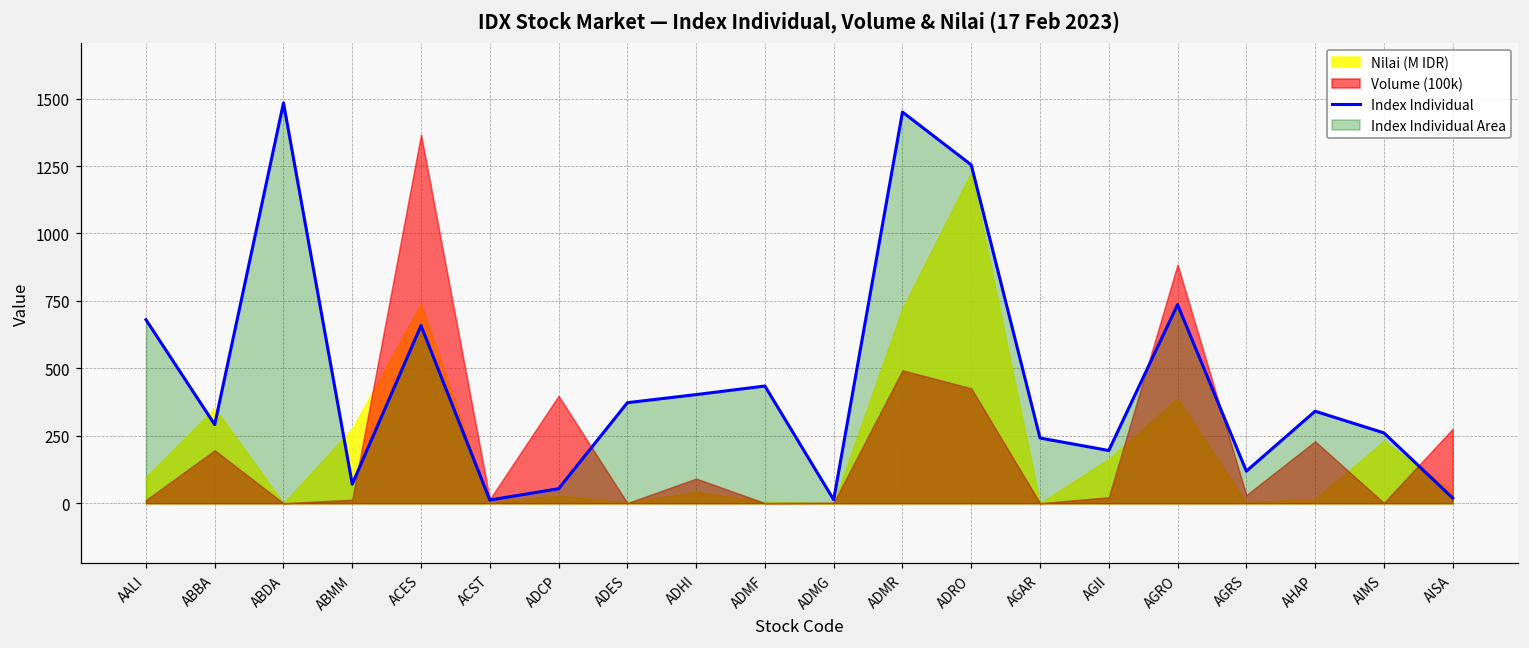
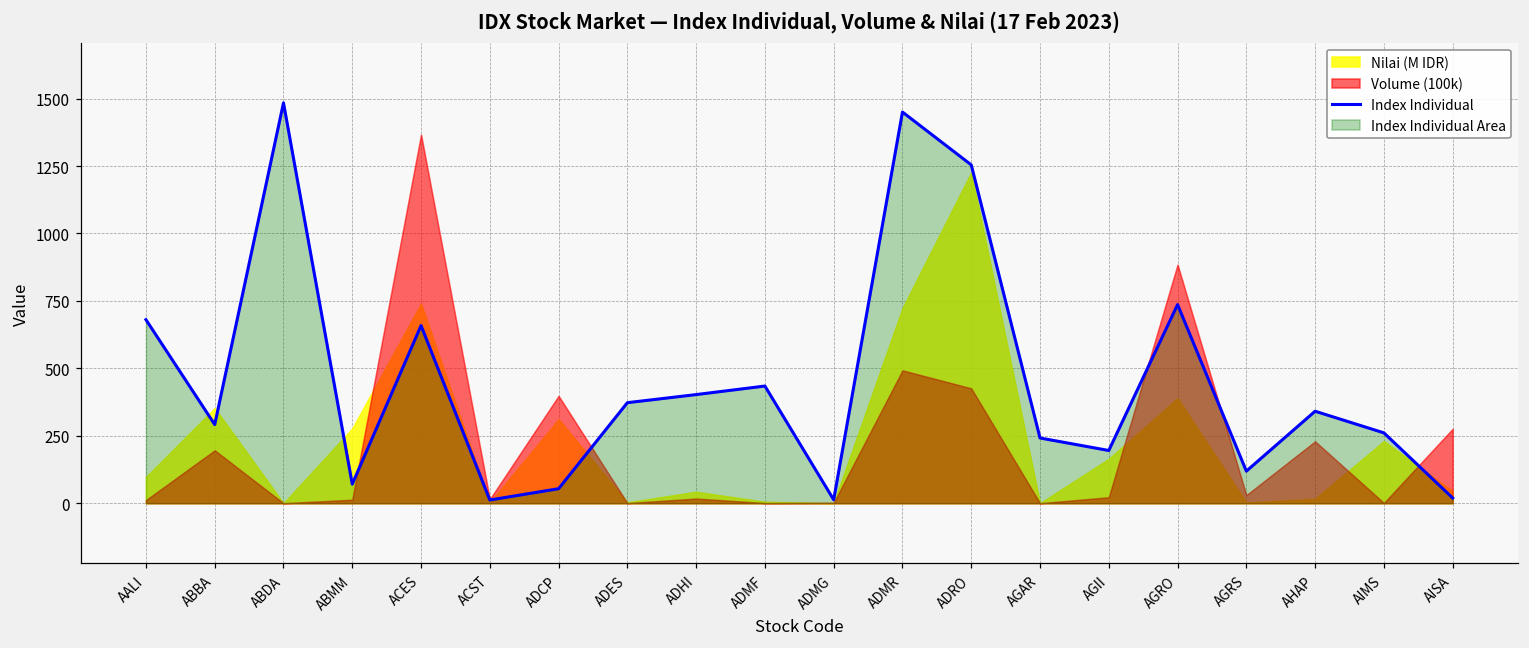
Nilai (M IDR), ADCP: 30 -> 310
Volume (100k), ADHI: 90 -> 20
